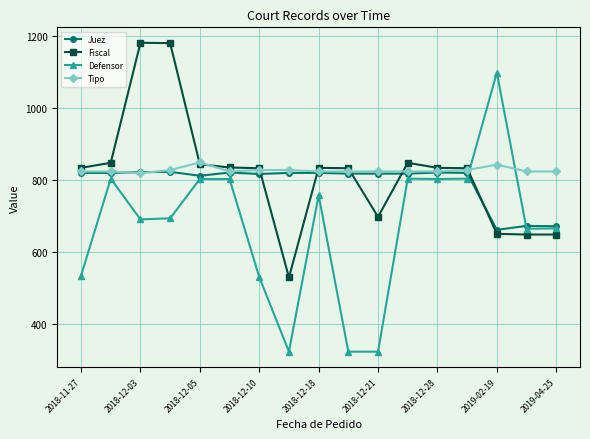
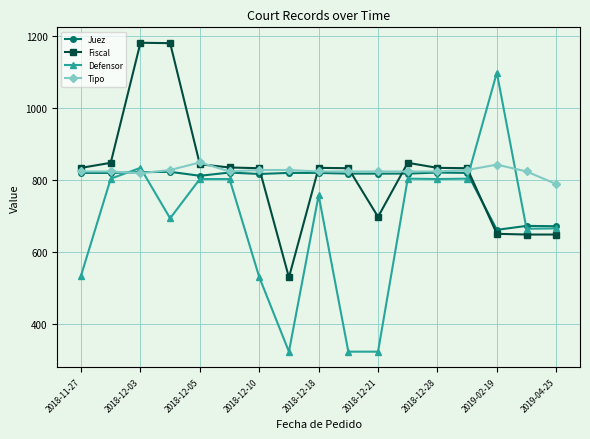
Defensor, 2018-12-03: 690 -> 830
Tipo, 2019-04-25: 820 -> 790
